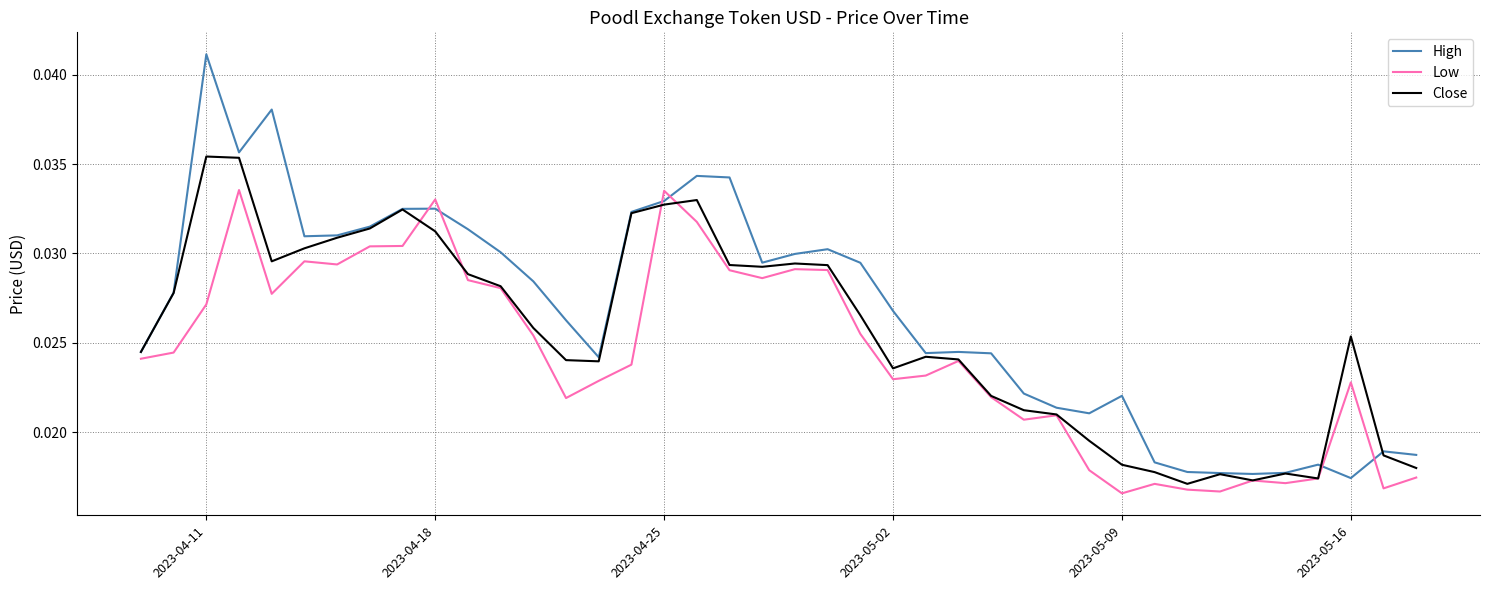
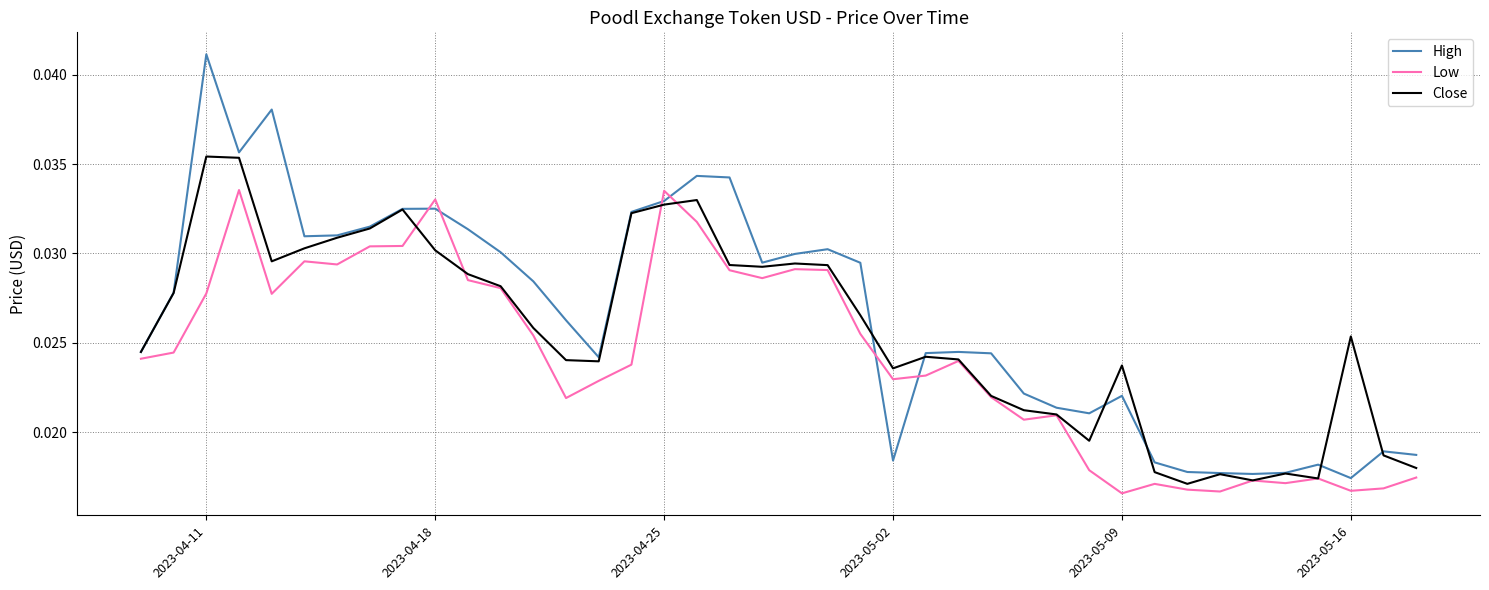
Low, 2023-04-11: 0.0272 -> 0.0278
Close, 2023-04-18: 0.0312 -> 0.0302
High, 2023-05-02: 0.0268 -> 0.0184
Close, 2023-05-09: 0.0182 -> 0.0237
Low, 2023-05-16: 0.0228 -> 0.0167
